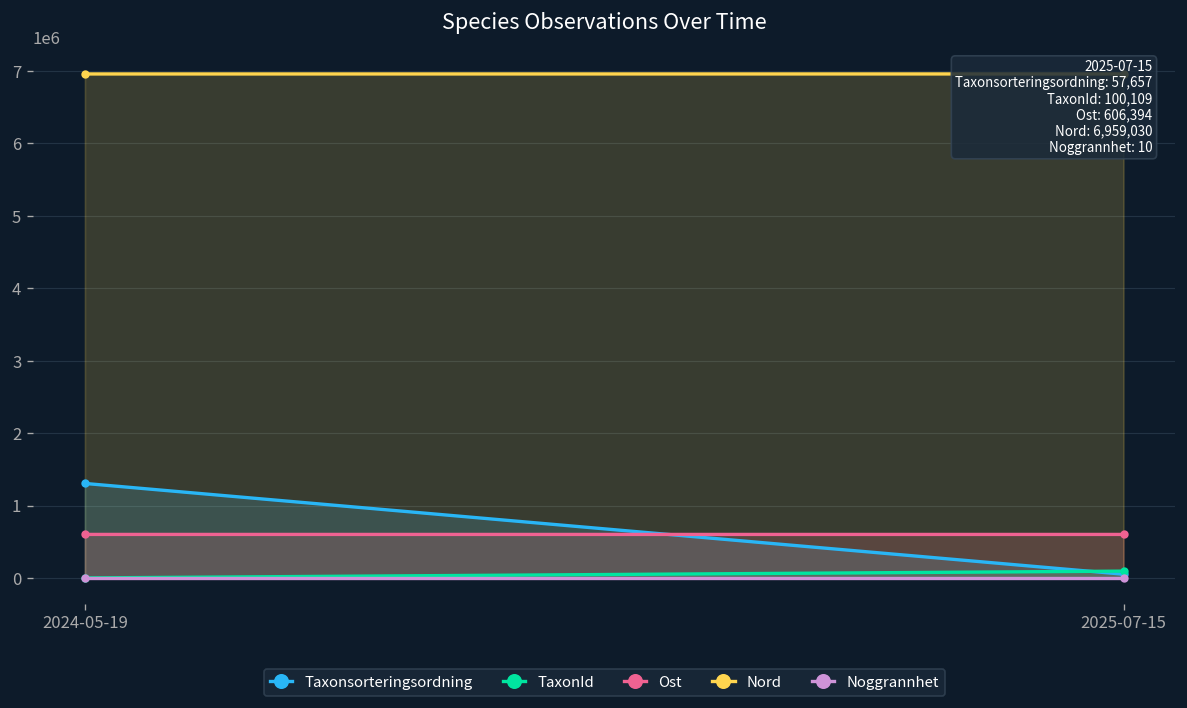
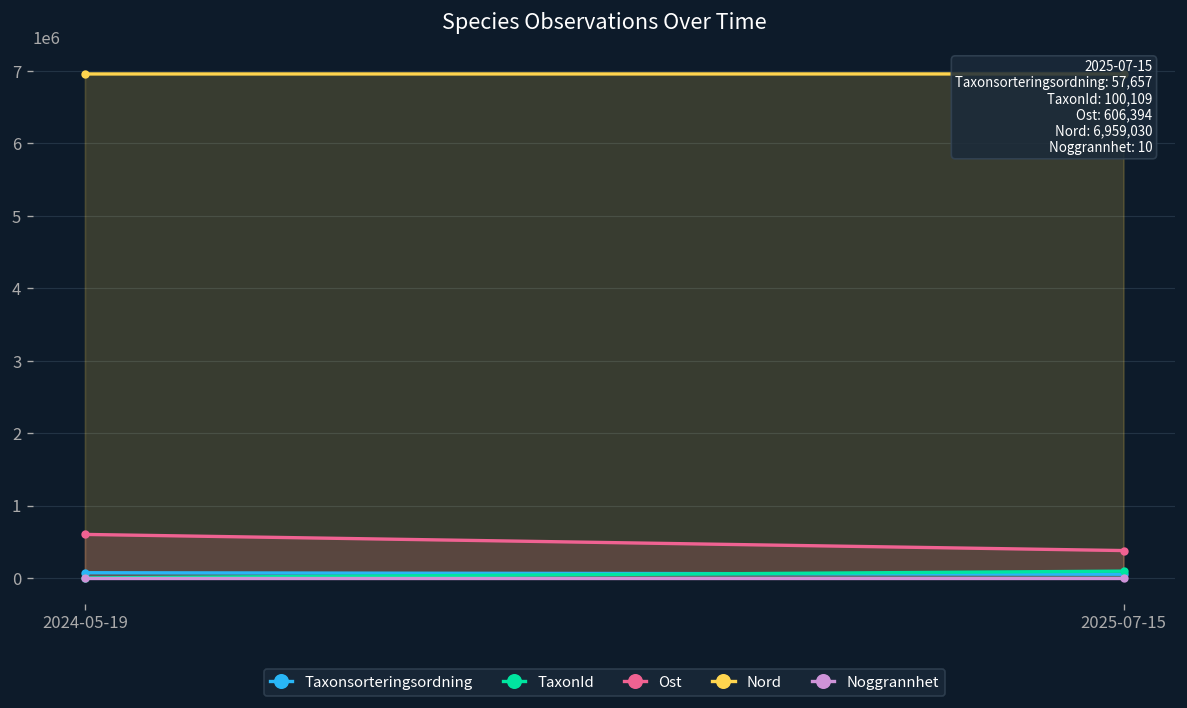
Taxonsorteringsordning, 2024-05-19: 1300000 -> 100000
Ost, 2025-07-15: 600000 -> 400000
